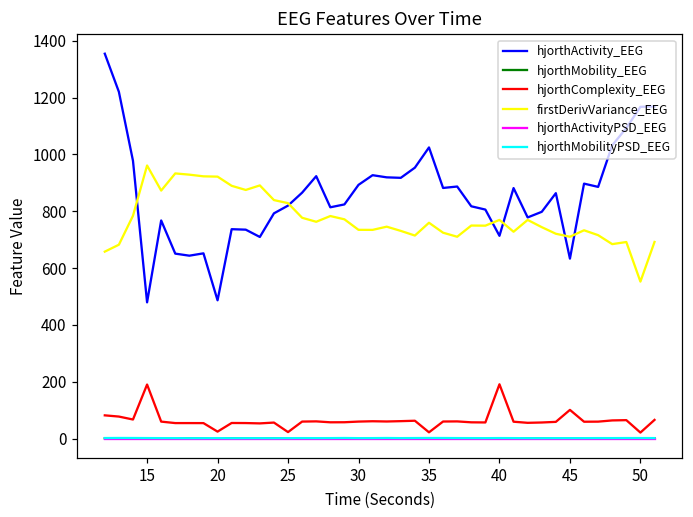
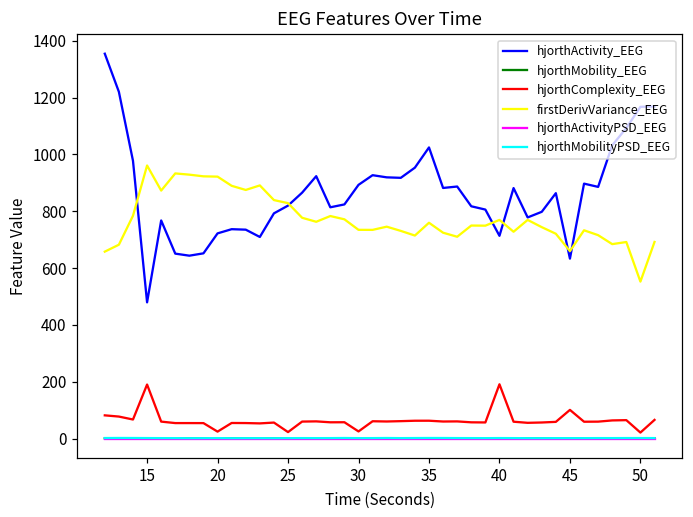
hjorthActivity_EEG, 20: 490 -> 720
hjorthComplexity_EEG, 30: 60 -> 20
hjorthComplexity_EEG, 35: 20 -> 60
firstDerivVariance_EEG, 45: 710 -> 660
